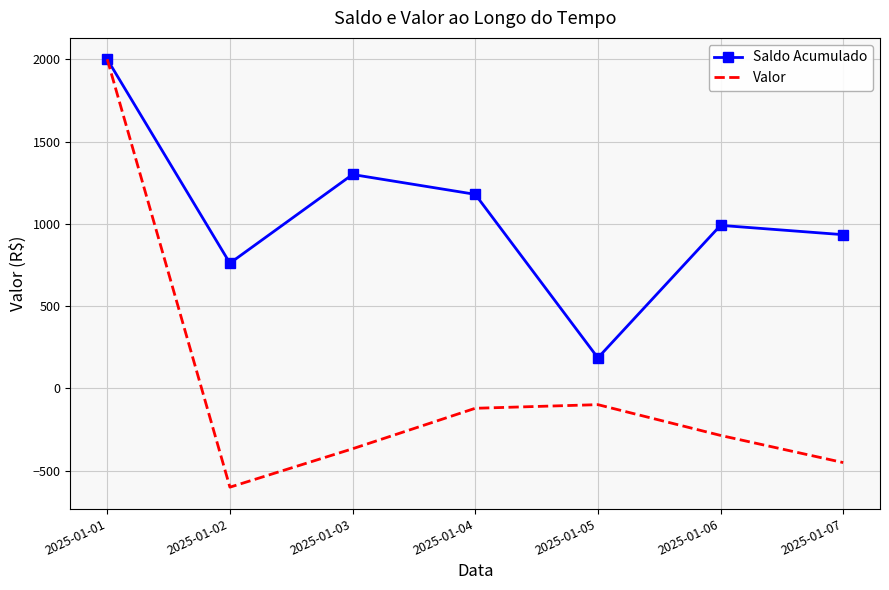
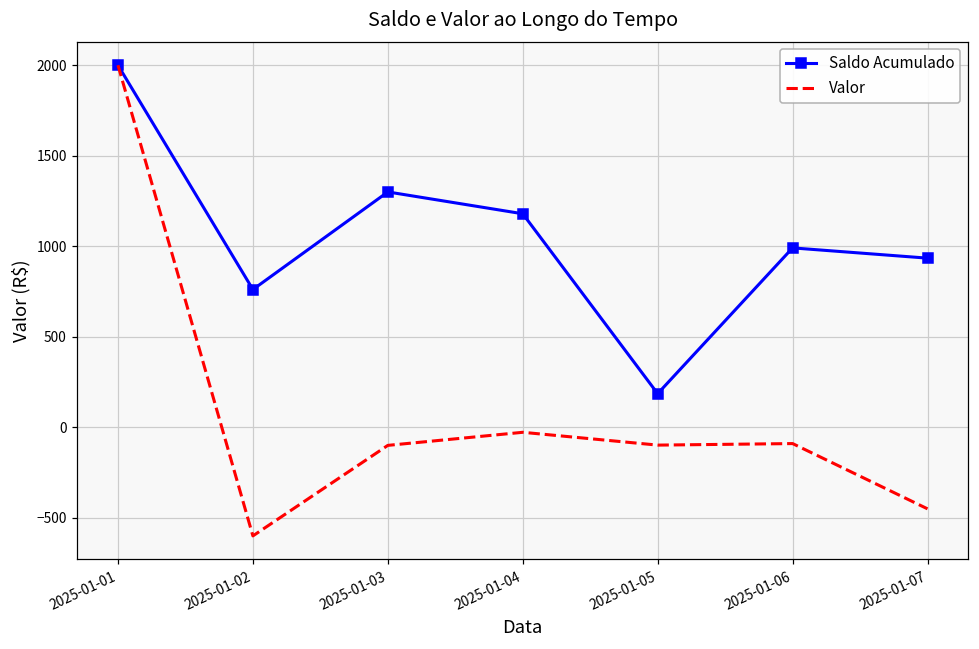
Valor, 2025-01-03: -370 -> -100
Valor, 2025-01-04: -120 -> -30
Valor, 2025-01-06: -290 -> -90
